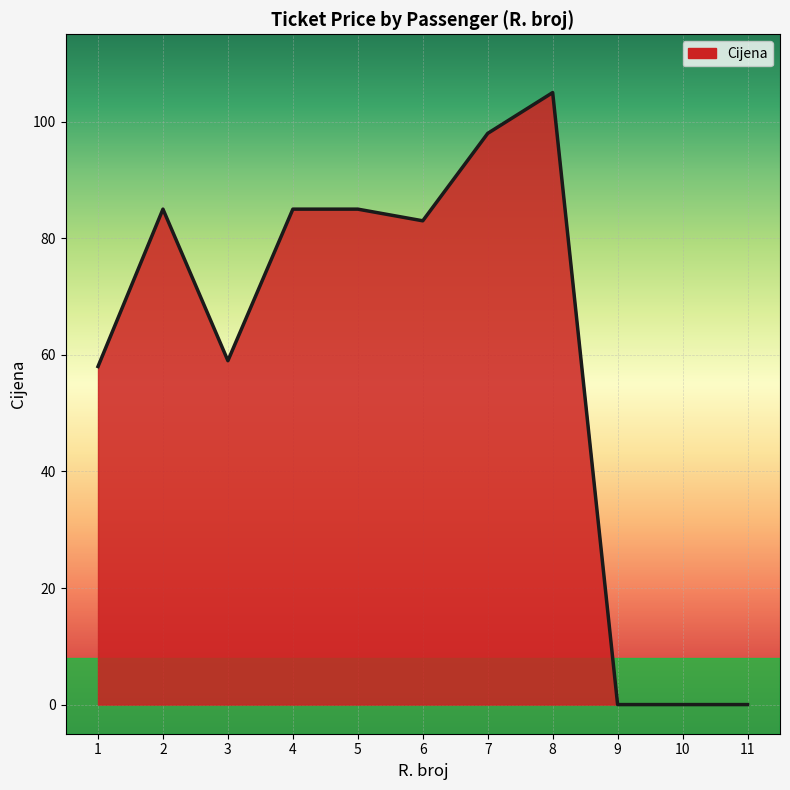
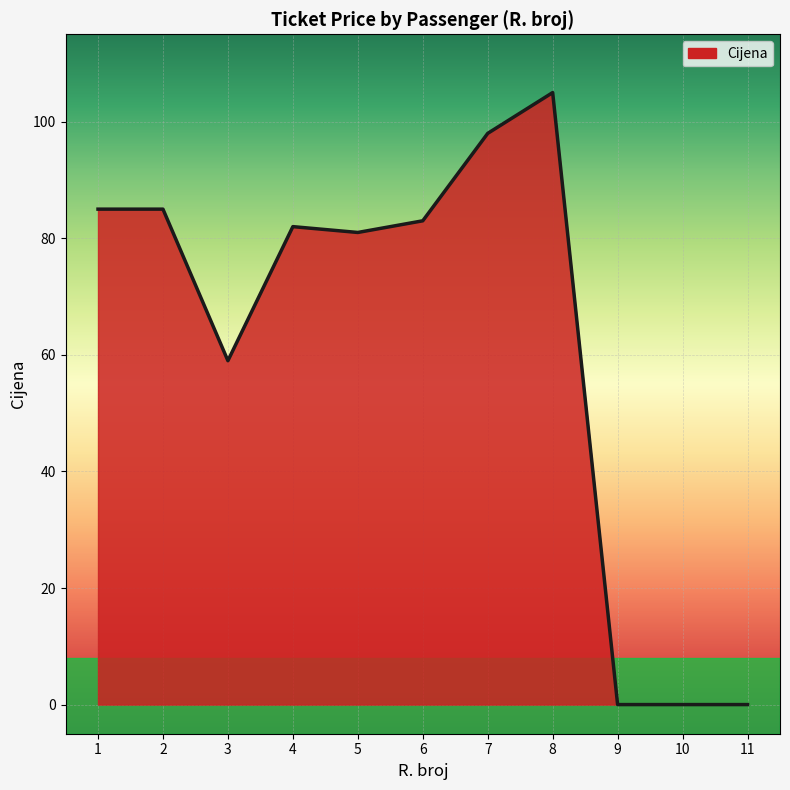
1: 58 -> 85
4: 85 -> 82
5: 85 -> 81
